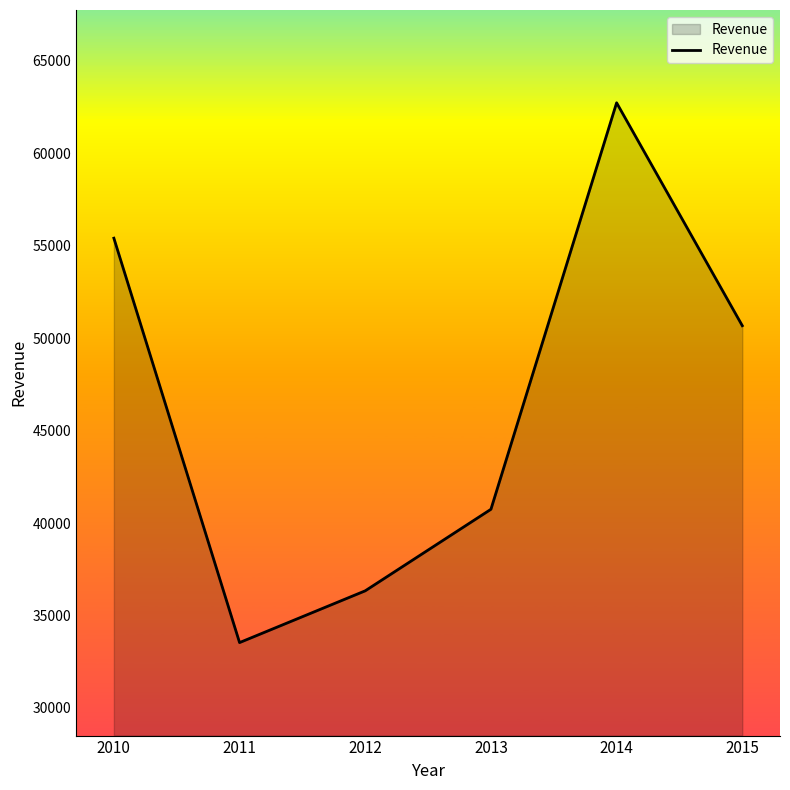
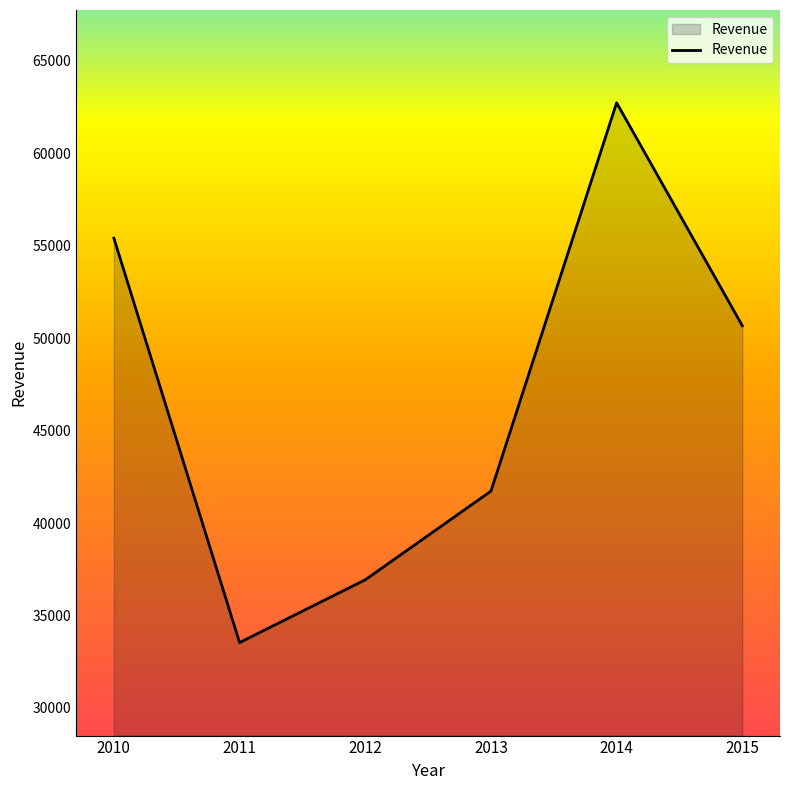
2012: 36300 -> 36900
2013: 40700 -> 41700
